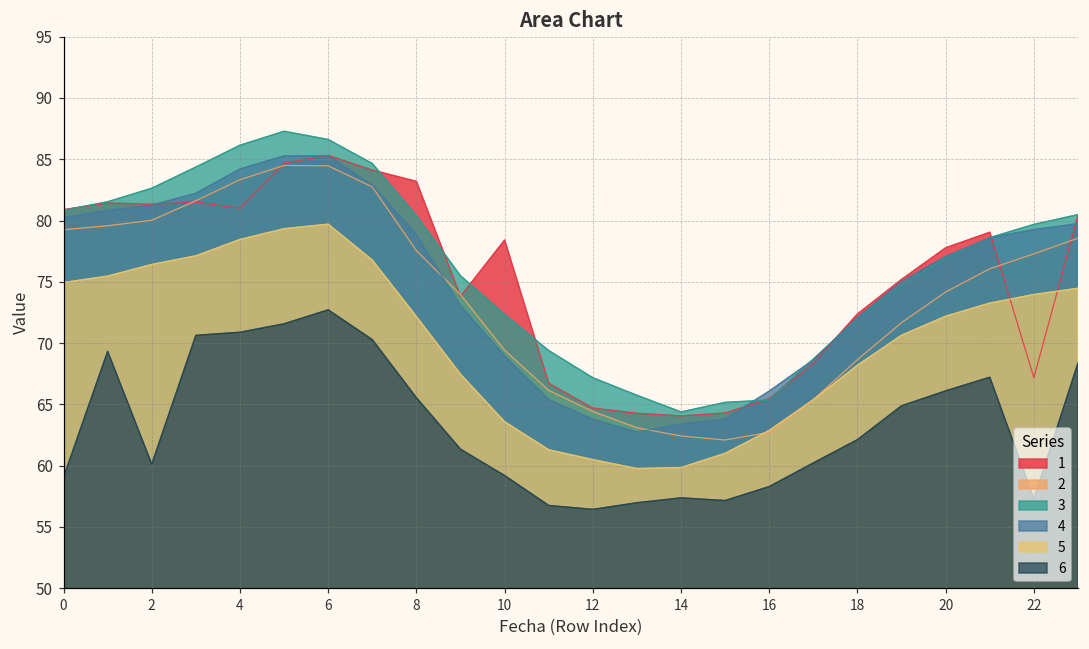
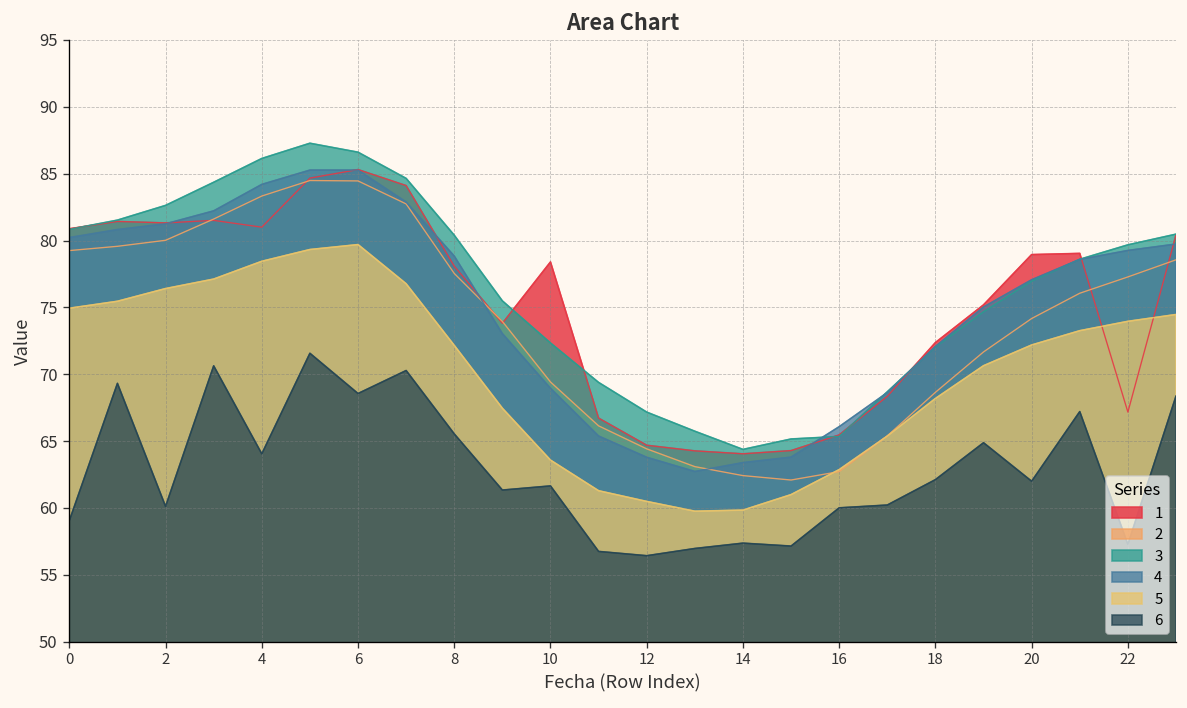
6, 4: 70.9 -> 64.1
6, 6: 72.7 -> 68.6
1, 8: 83.2 -> 78.1
6, 10: 59.2 -> 61.7
6, 16: 58.3 -> 60.0
1, 20: 77.8 -> 79.0
6, 20: 66.1 -> 62.0
